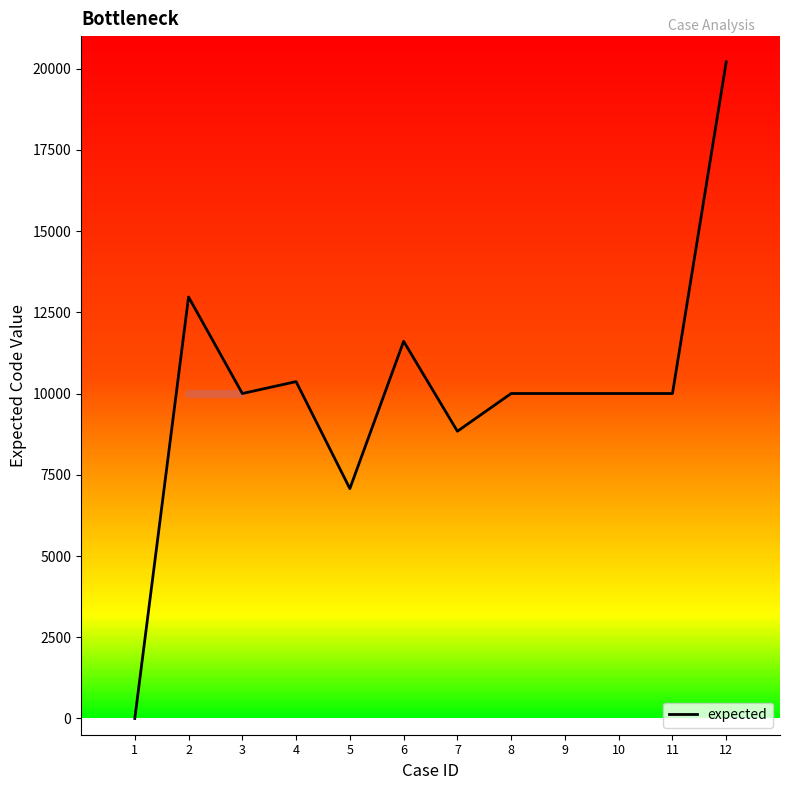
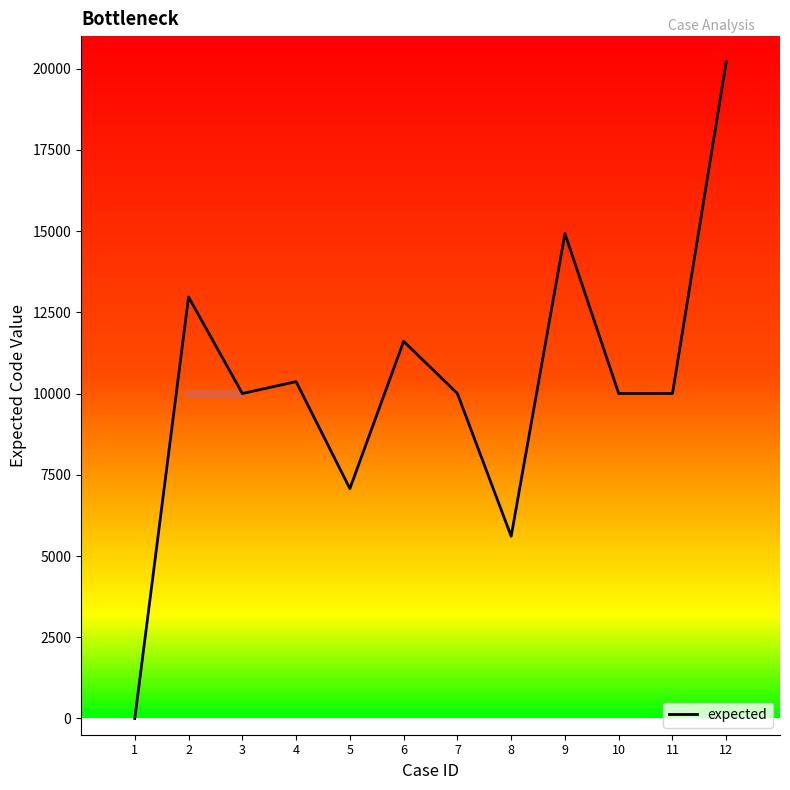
expected, 7: 8800 -> 10000
expected, 8: 10000 -> 5600
expected, 9: 10000 -> 14900
